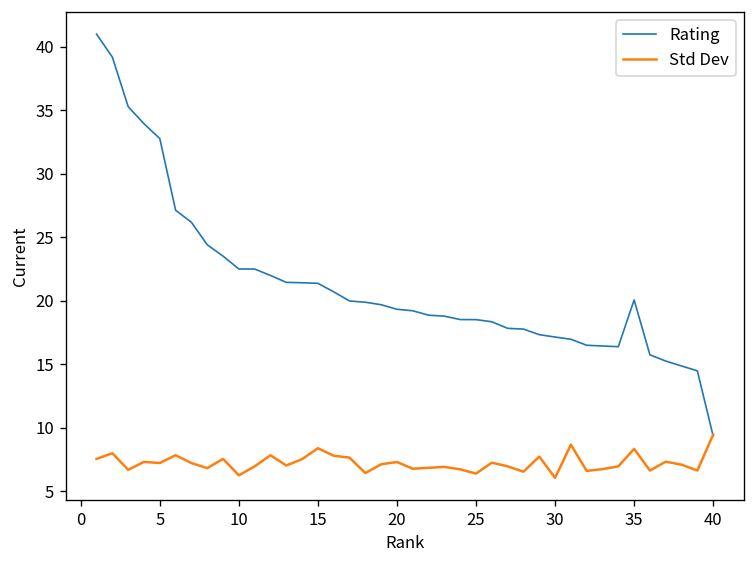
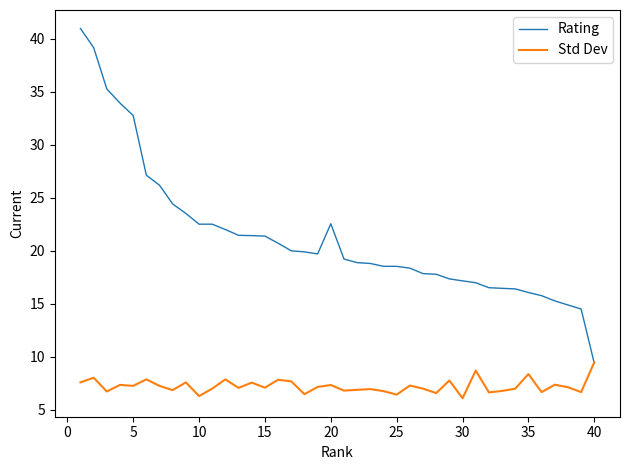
Std Dev, 15: 8.4 -> 7.1
Rating, 20: 19.3 -> 22.5
Rating, 35: 20.1 -> 16.0
